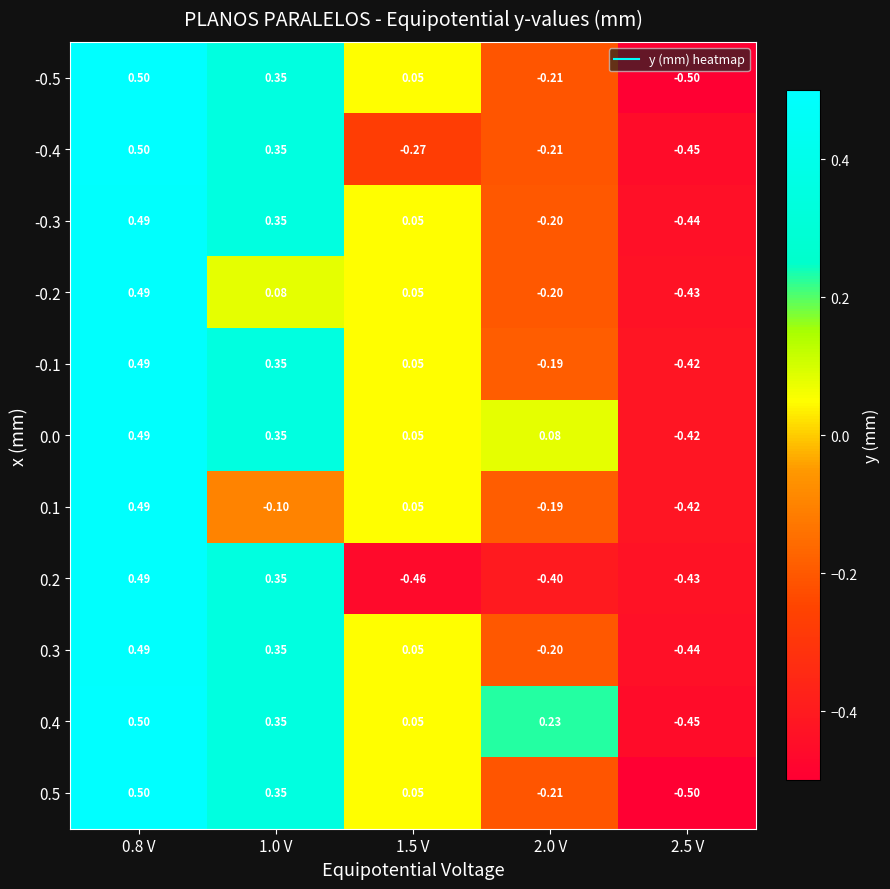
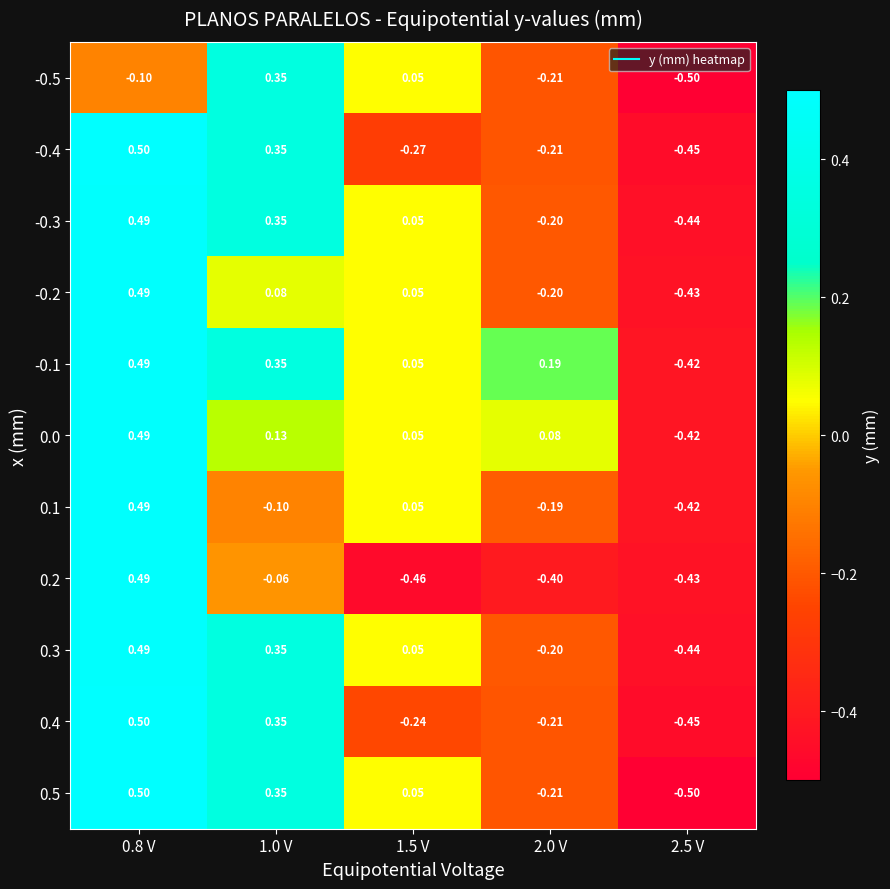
-0.5, 0.8 V: 0.50 -> -0.10
-0.1, 2.0 V: -0.19 -> 0.19
0.0, 1.0 V: 0.35 -> 0.13
0.2, 1.0 V: 0.35 -> -0.06
0.4, 1.5 V: 0.05 -> -0.24
0.4, 2.0 V: 0.23 -> -0.21
